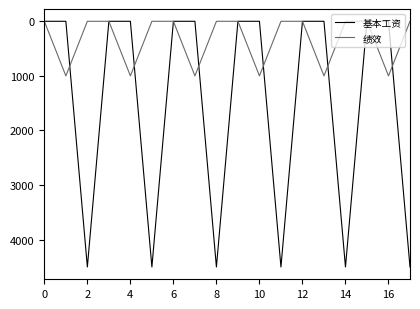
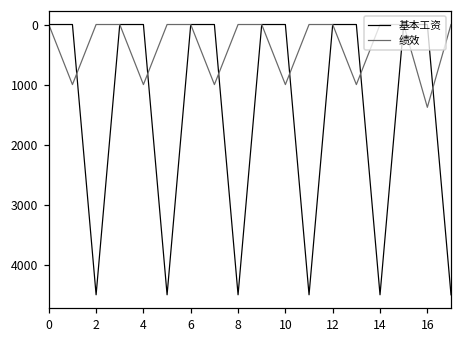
绩效, 16: 1000 -> 1400
